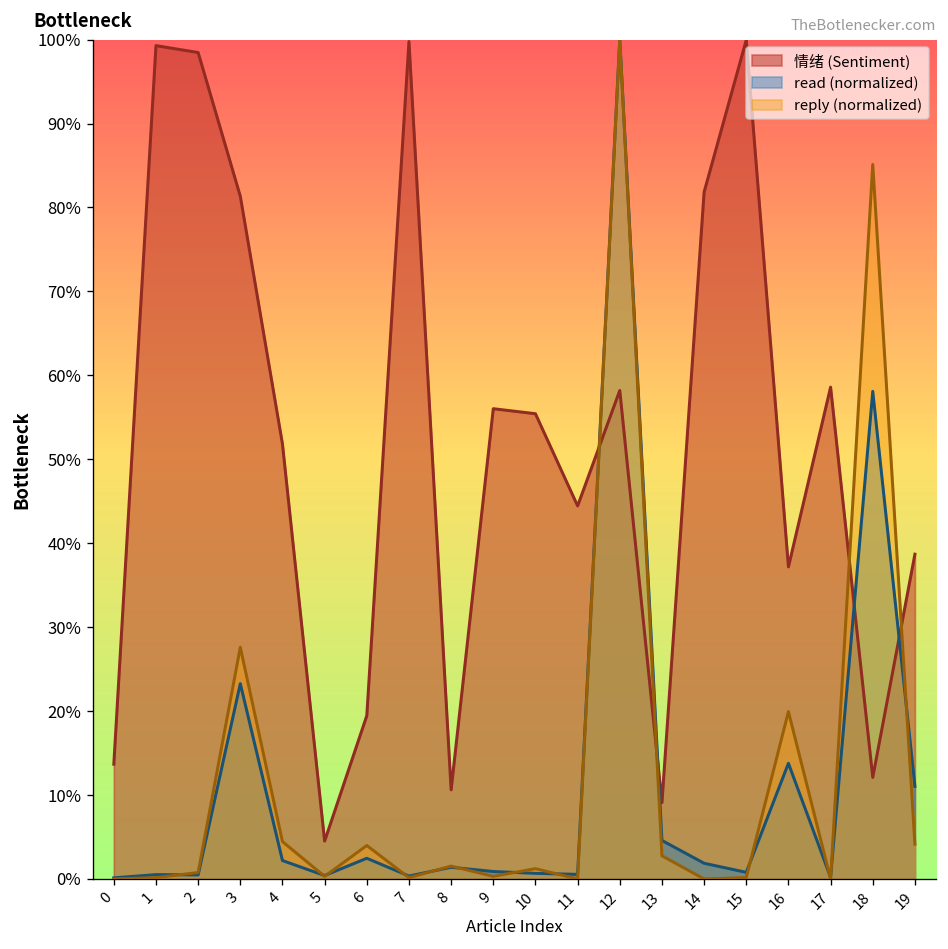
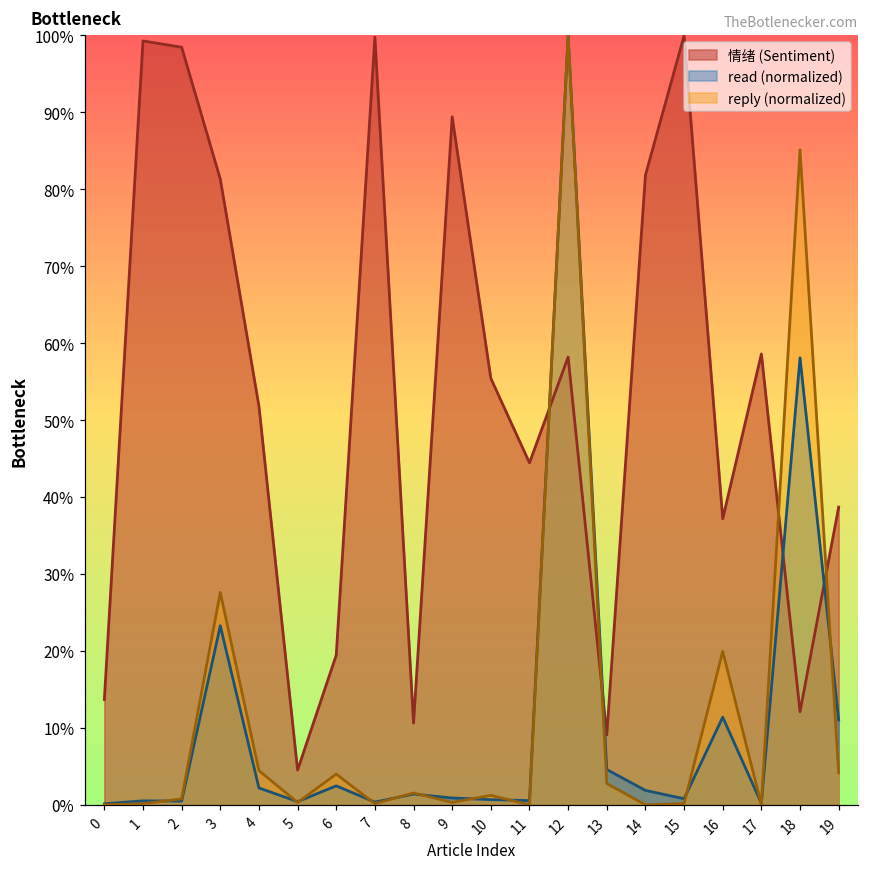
情绪 (Sentiment), 9: 56% -> 89%
read (normalized), 16: 14% -> 11%
